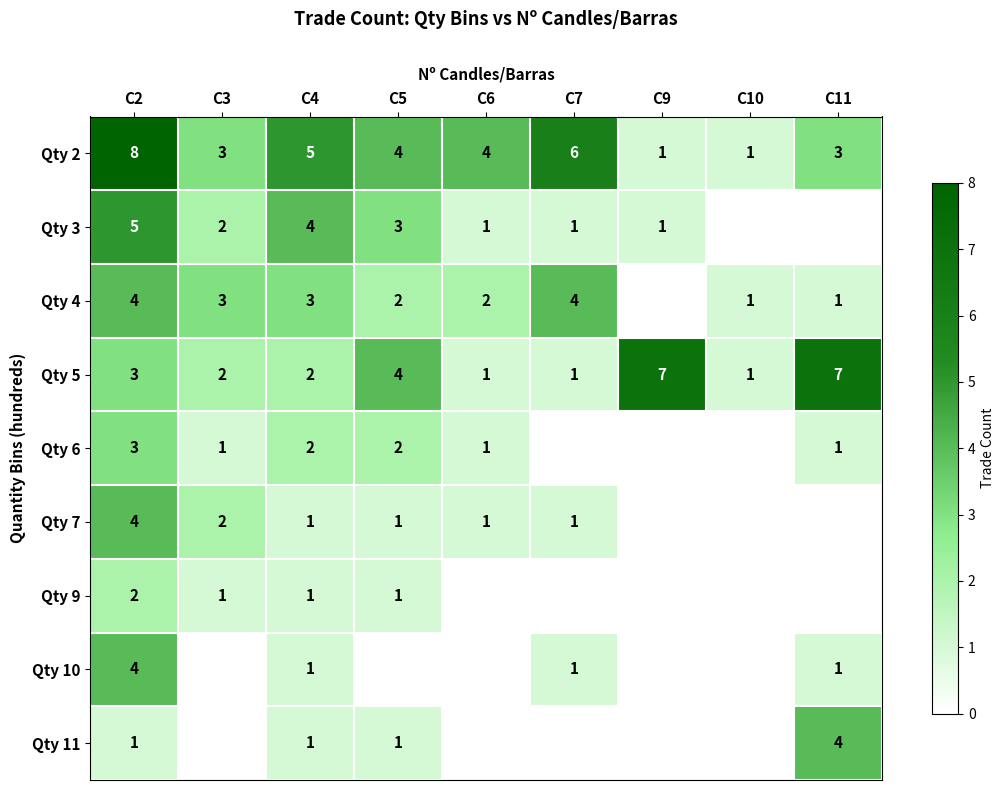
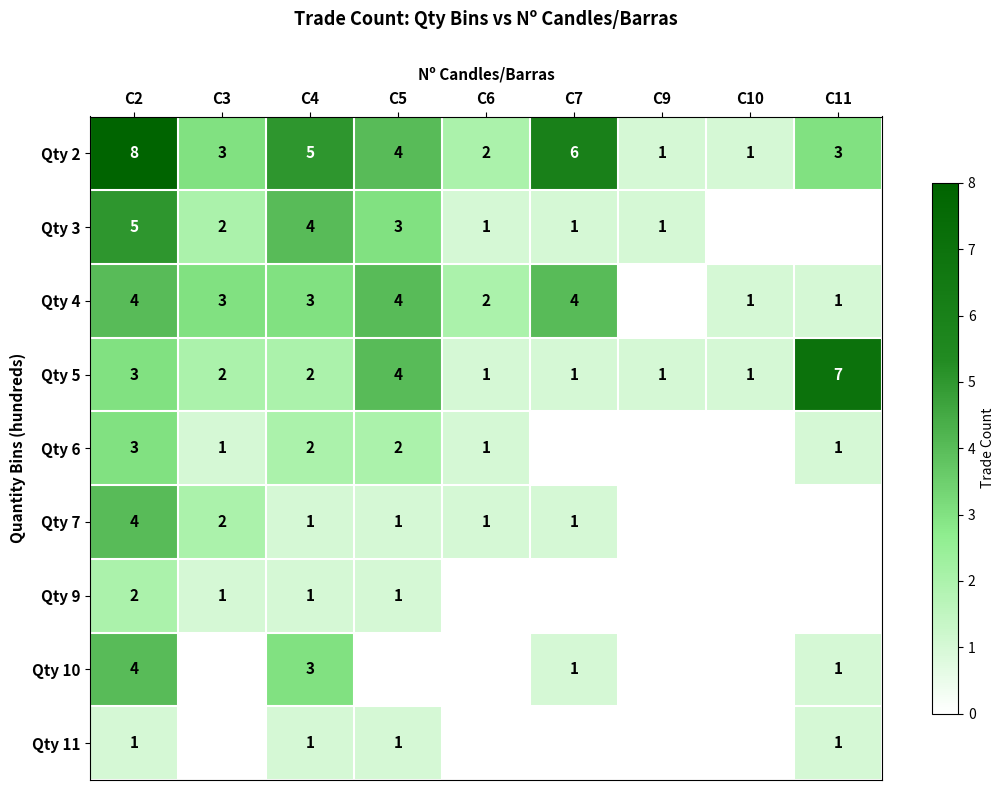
Qty 2, C6: 4 -> 2
Qty 4, C5: 2 -> 4
Qty 5, C9: 7 -> 1
Qty 10, C4: 1 -> 3
Qty 11, C11: 4 -> 1
